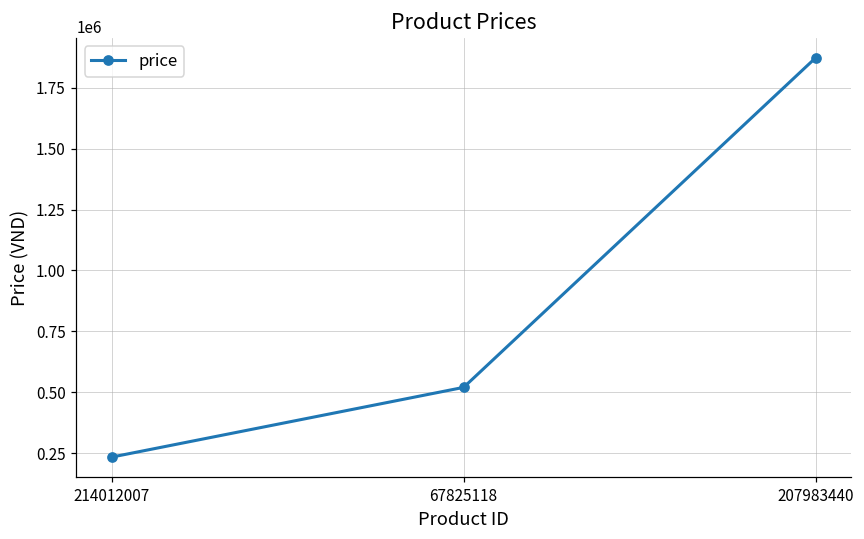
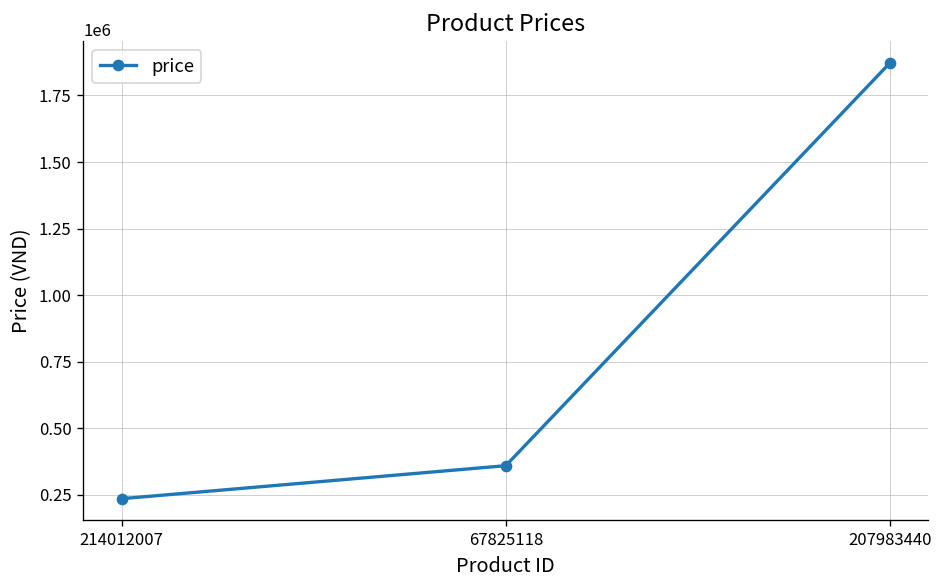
67825118: 520000 -> 360000
